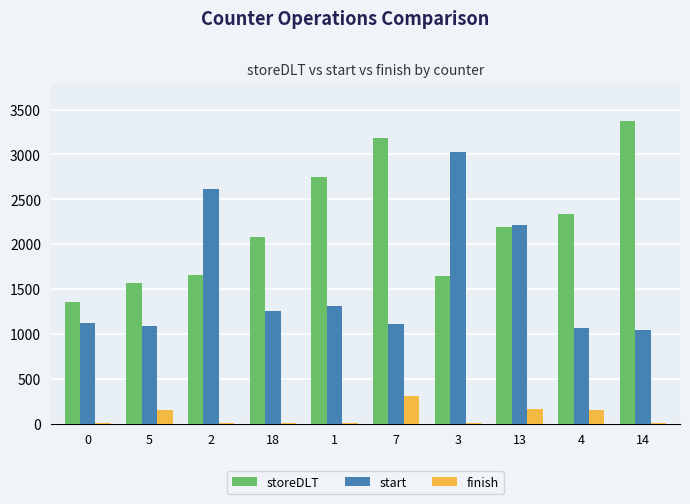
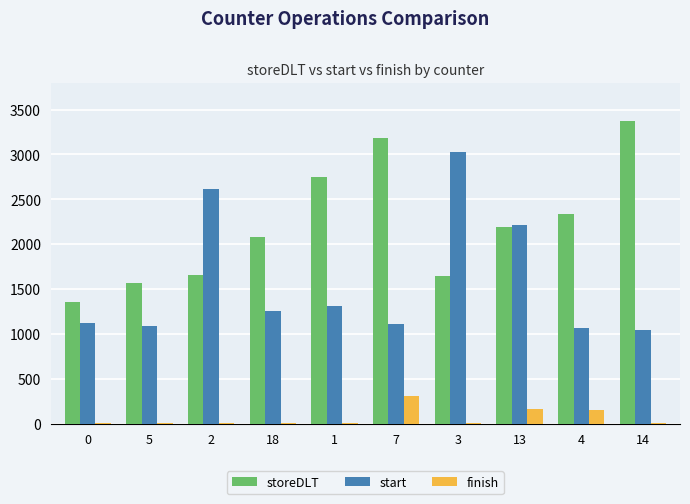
finish, 5: 200 -> 0
